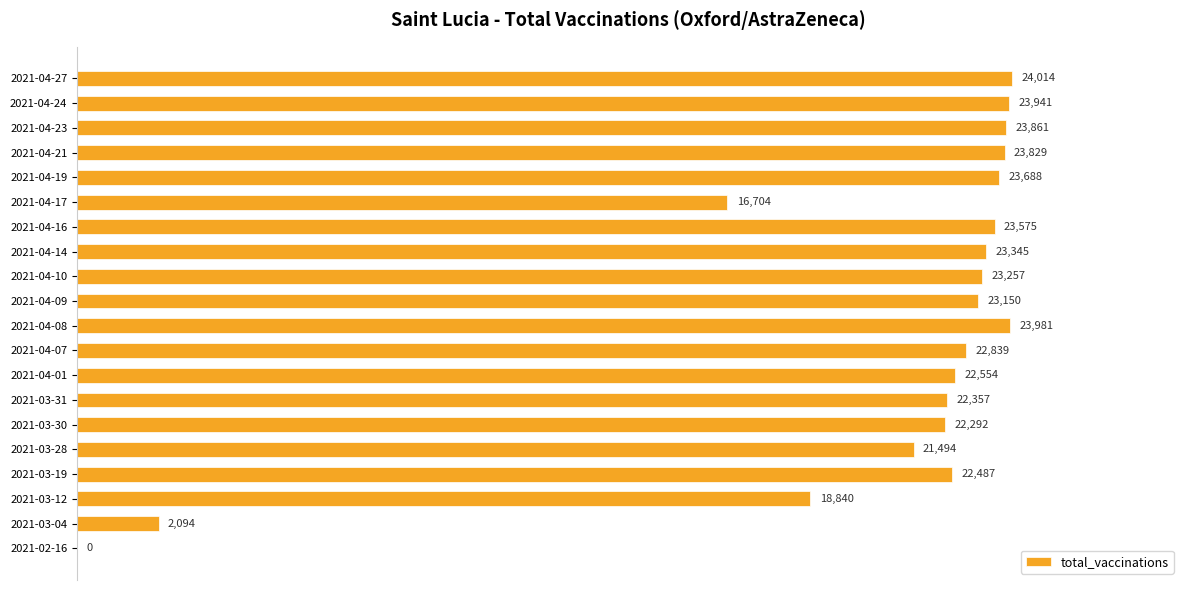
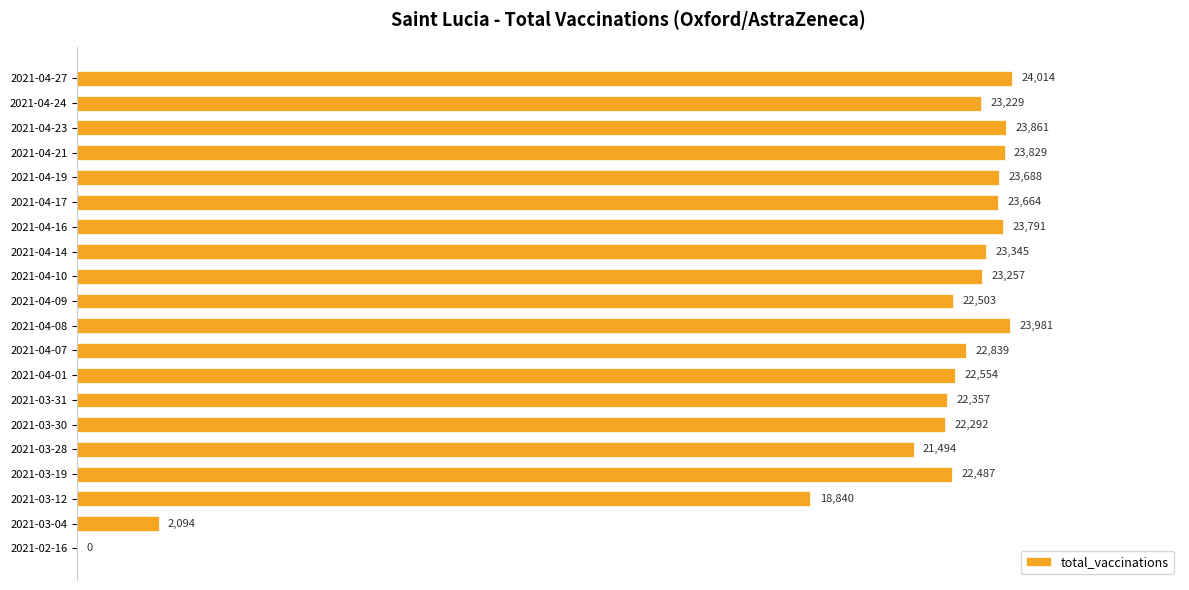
2021-04-24: 23,941 -> 23,229
2021-04-17: 16,704 -> 23,664
2021-04-16: 23,575 -> 23,791
2021-04-09: 23,150 -> 22,503
